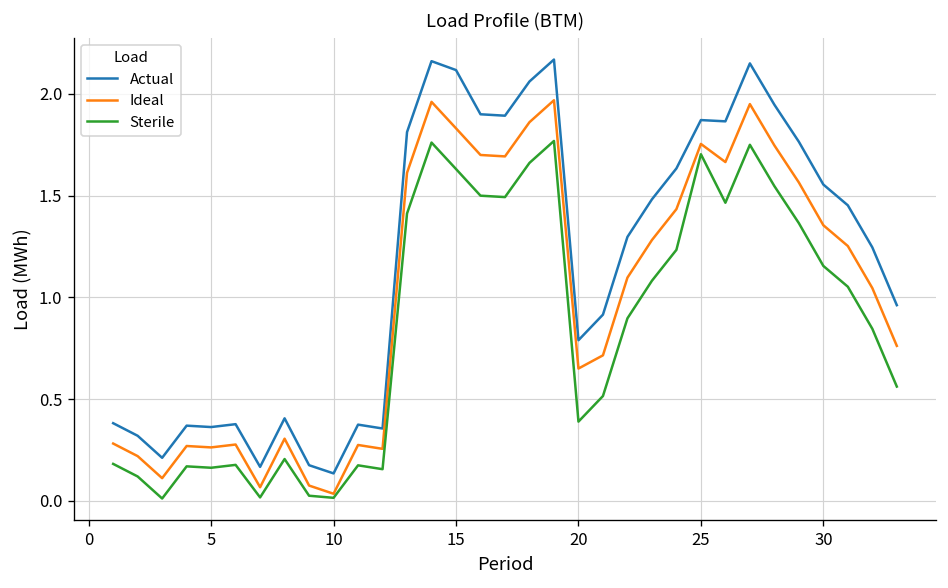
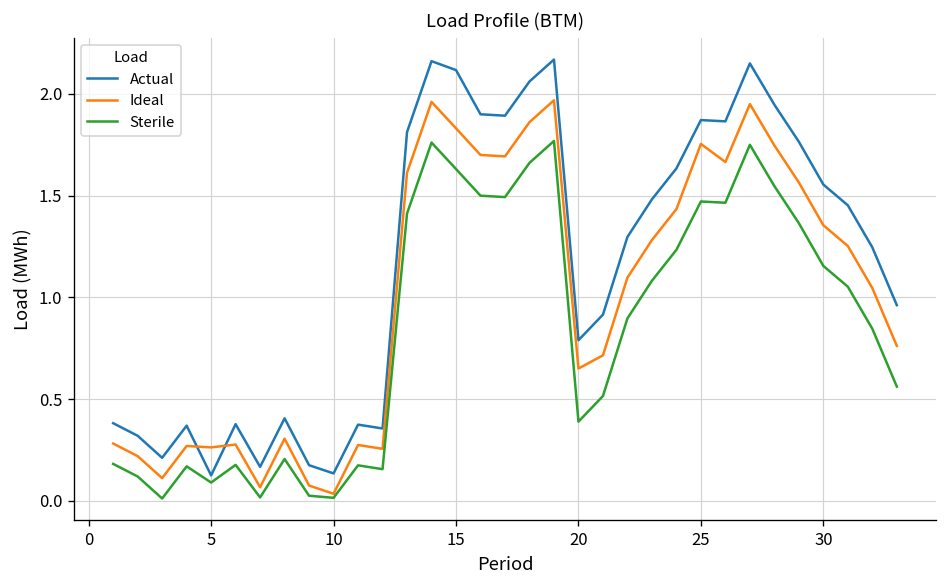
Actual, 5: 0.36 -> 0.12
Sterile, 5: 0.16 -> 0.09
Sterile, 25: 1.70 -> 1.47
